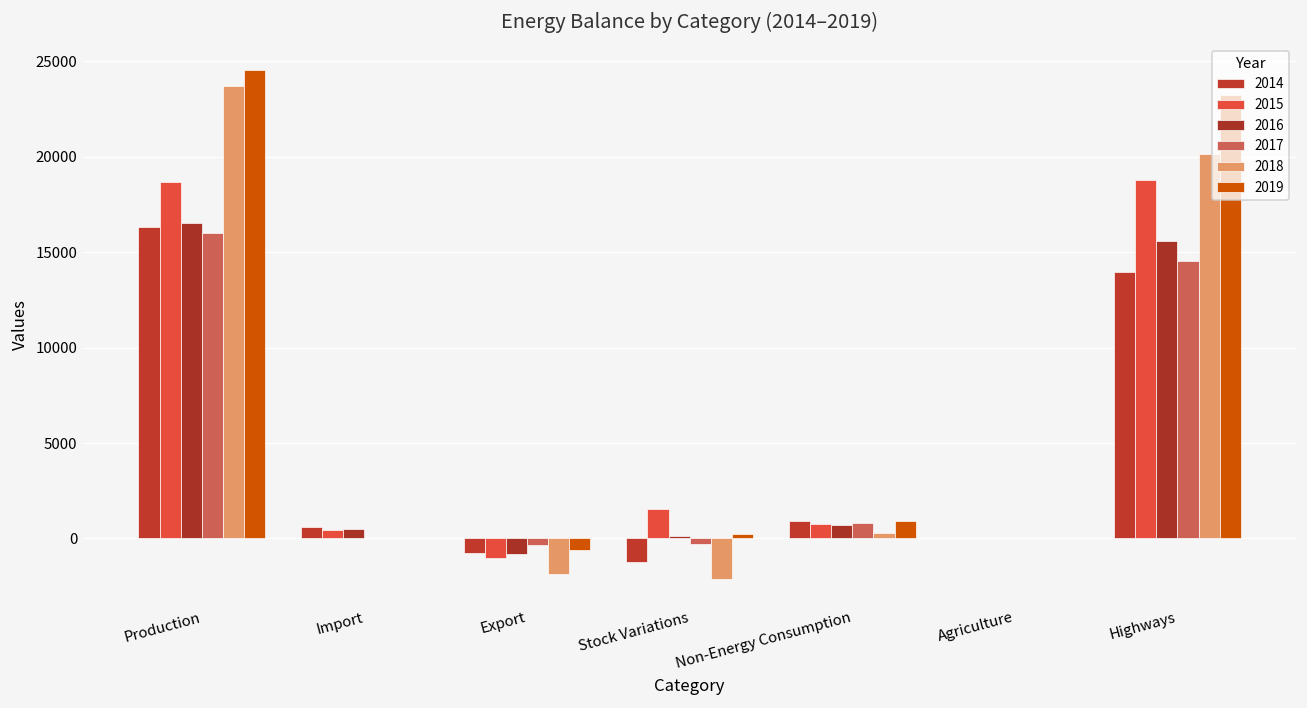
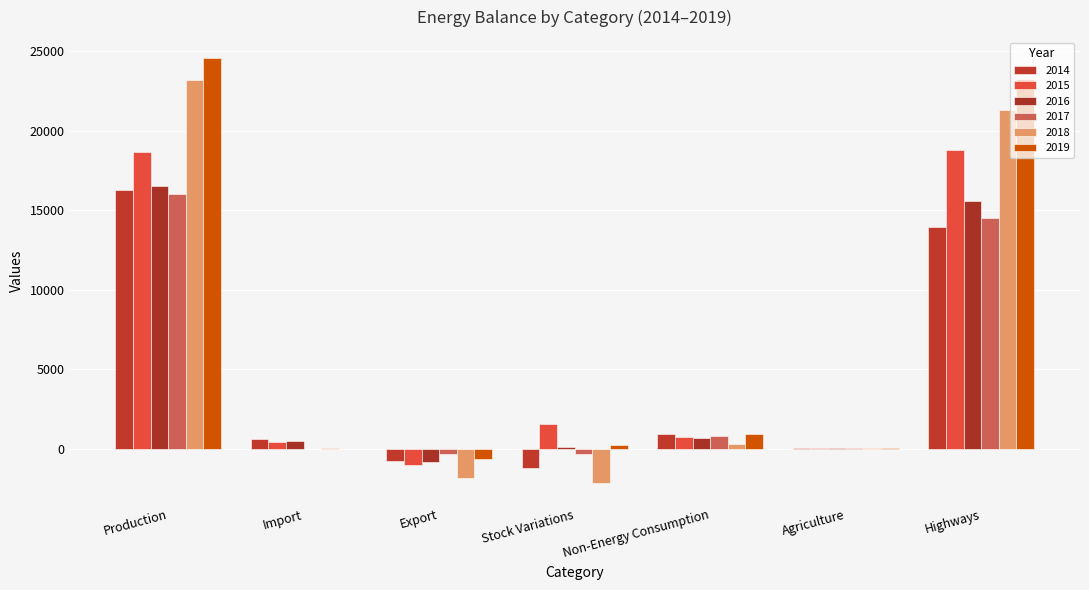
2018, Production: 23700 -> 23200
2018, Highways: 20100 -> 21300
